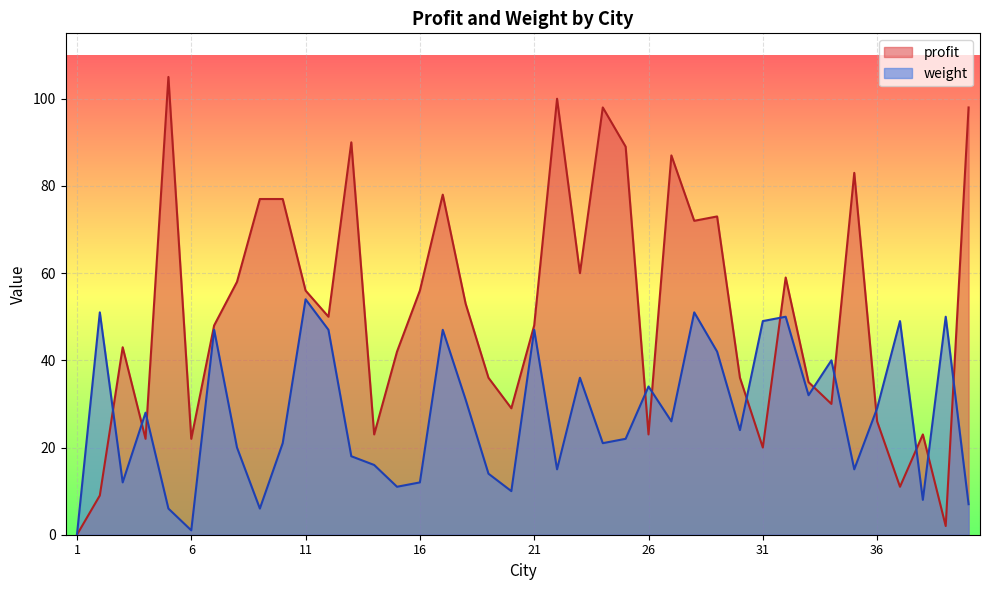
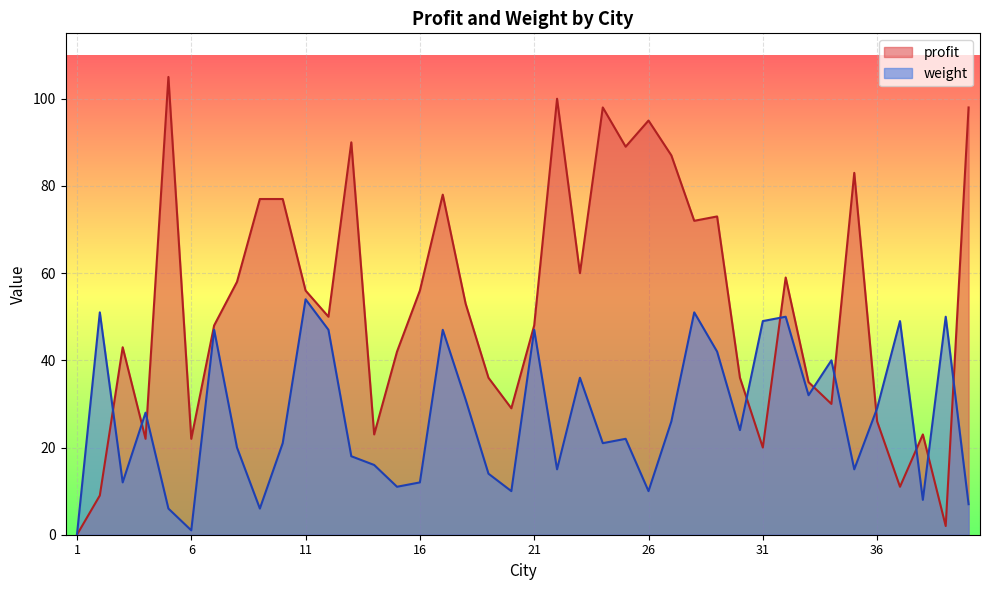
profit, 26: 23 -> 95
weight, 26: 34 -> 10
